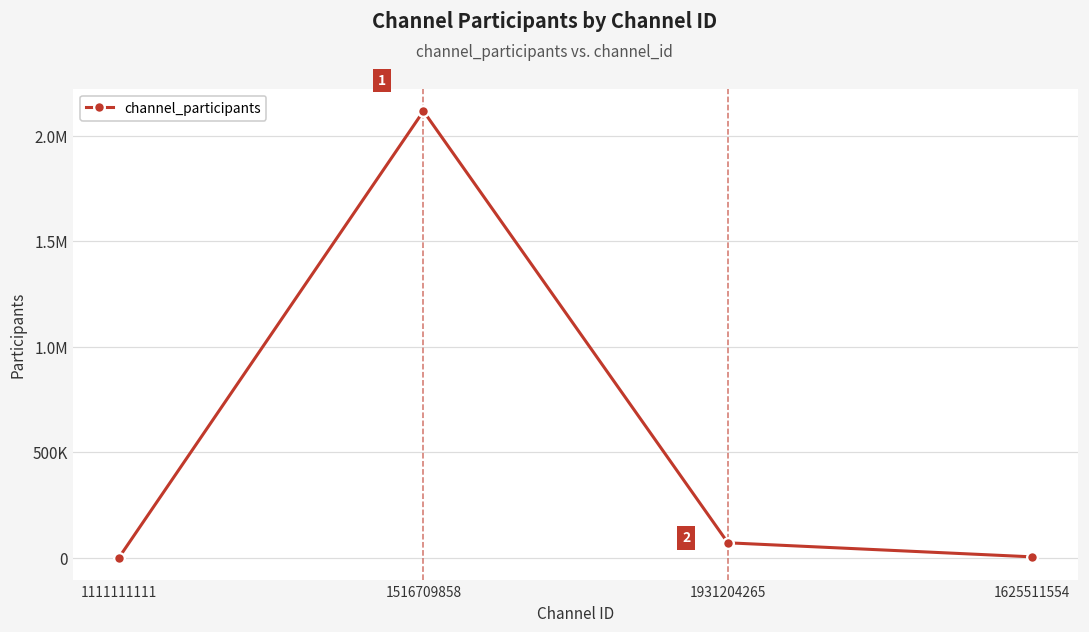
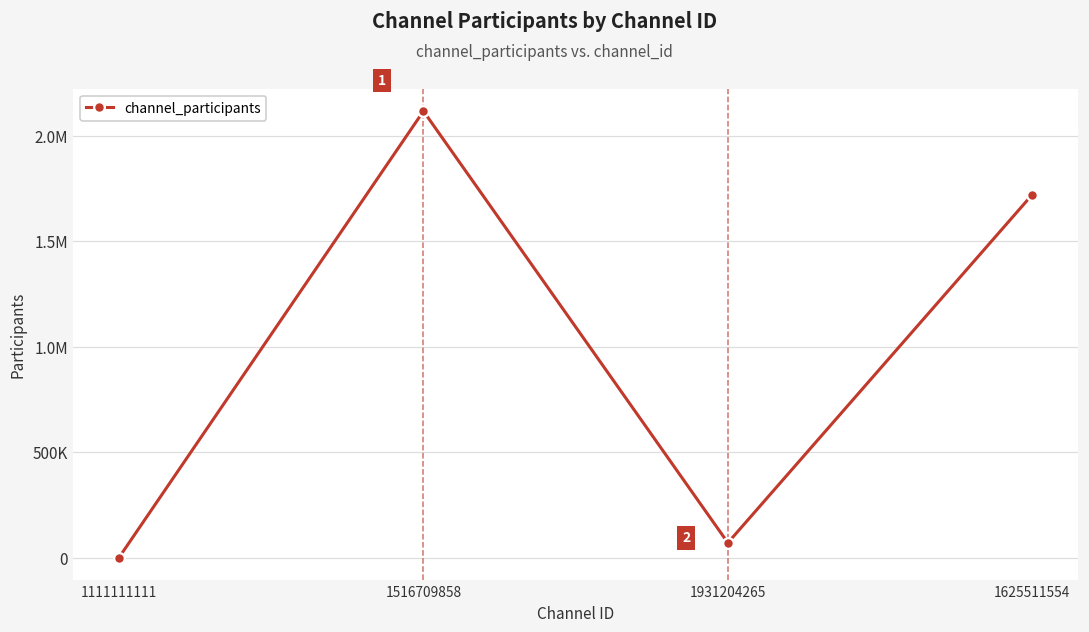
1625511554: 0 -> 1720000
